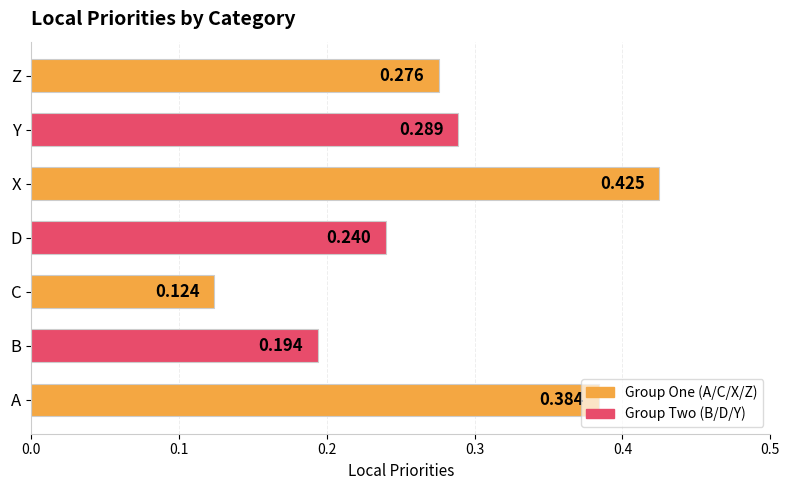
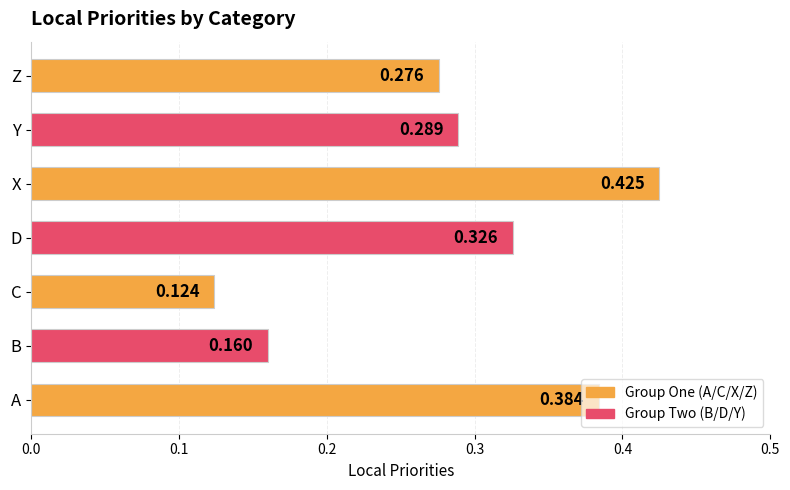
D: 0.240 -> 0.326
B: 0.194 -> 0.160
